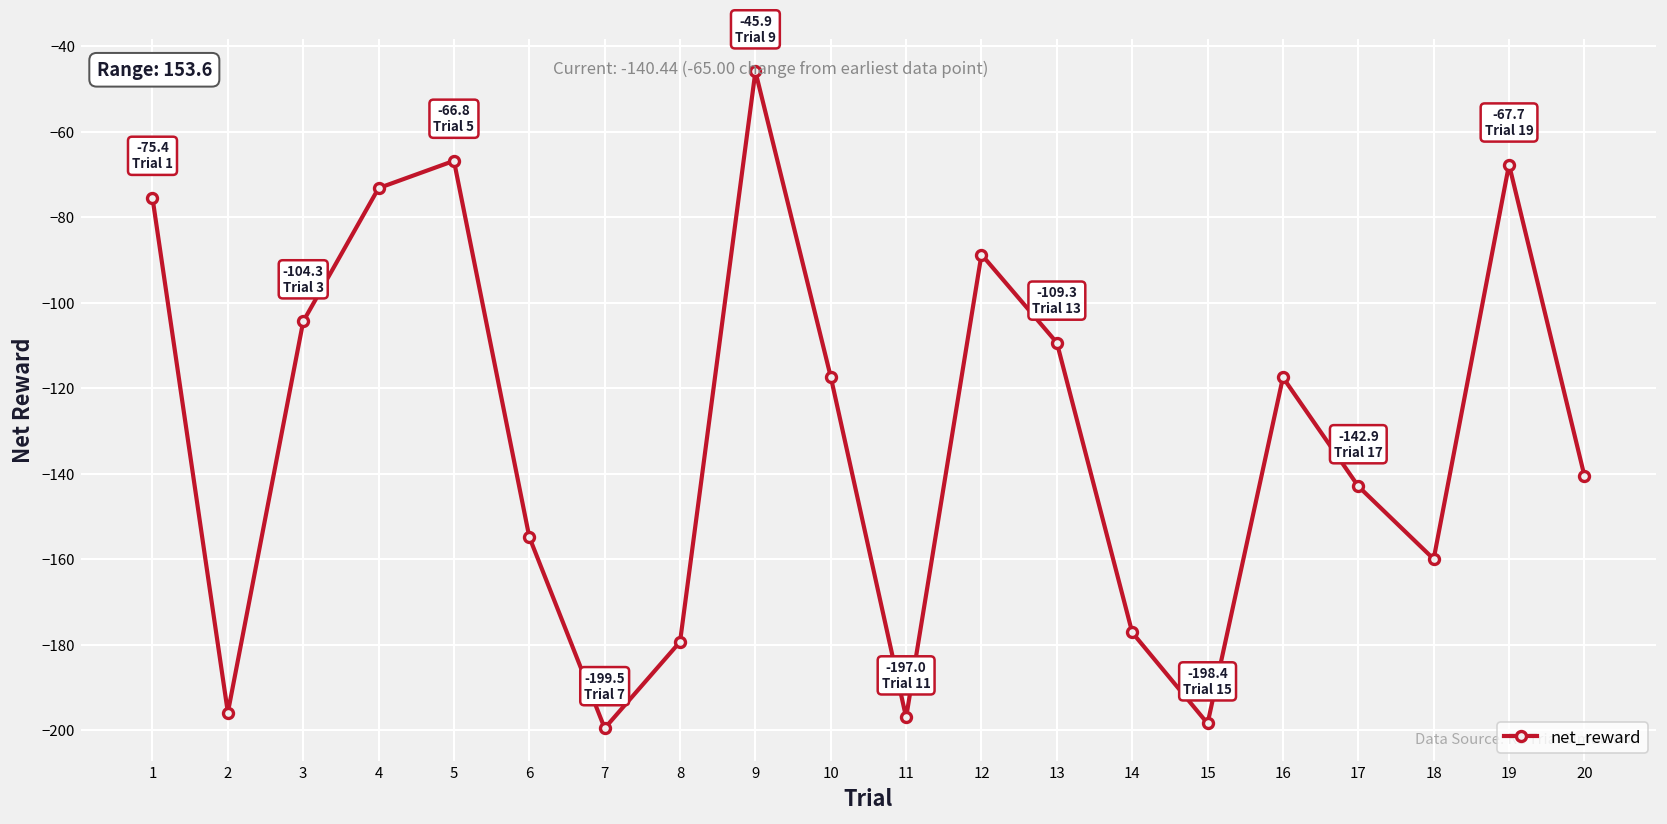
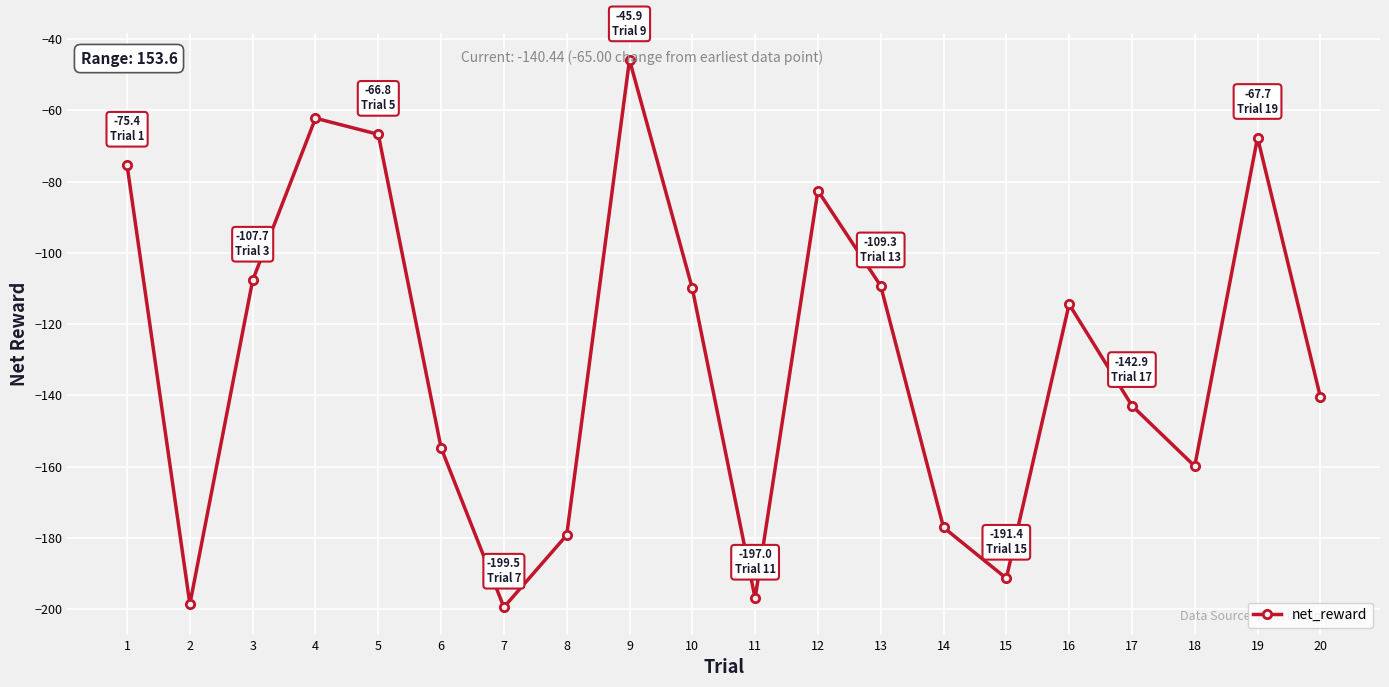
2: -196 -> -199
3: -104.3 -> -107.7
4: -73 -> -62
10: -117 -> -110
12: -89 -> -83
15: -198.4 -> -191.4
16: -117 -> -114
